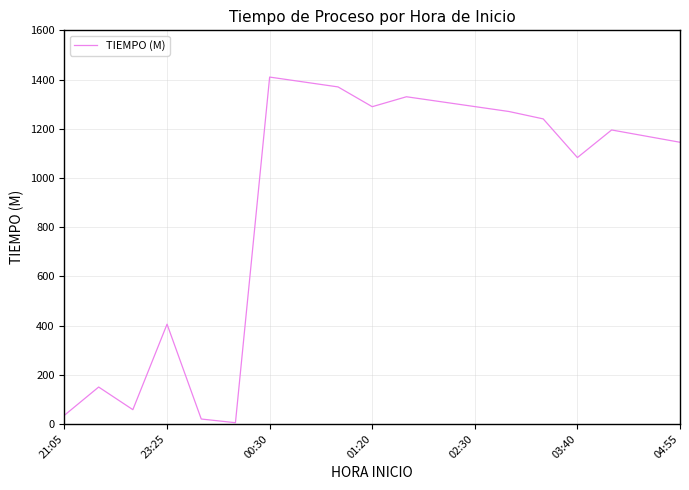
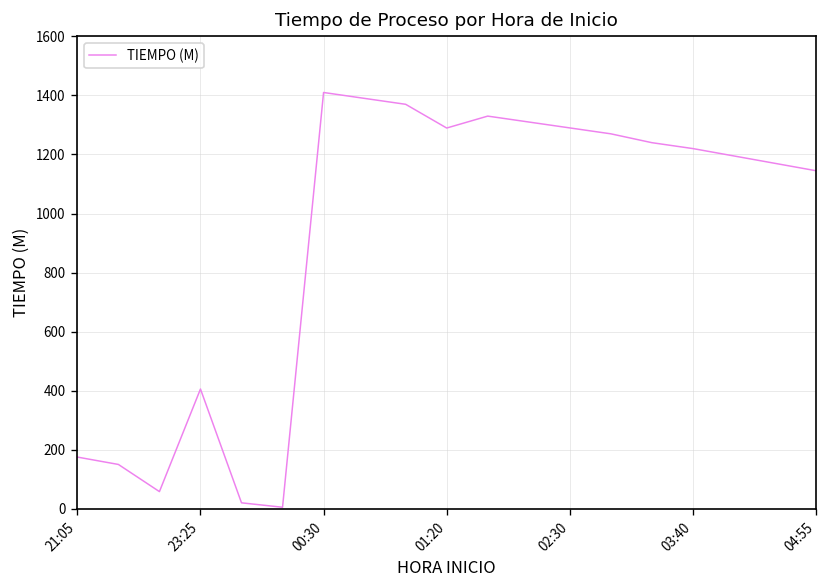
21:05: 40 -> 180
03:40: 1080 -> 1220
